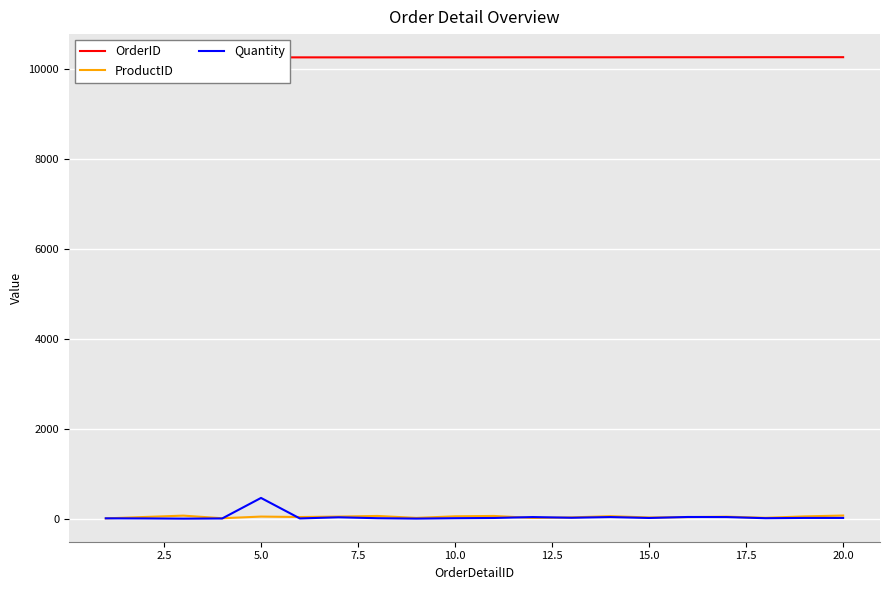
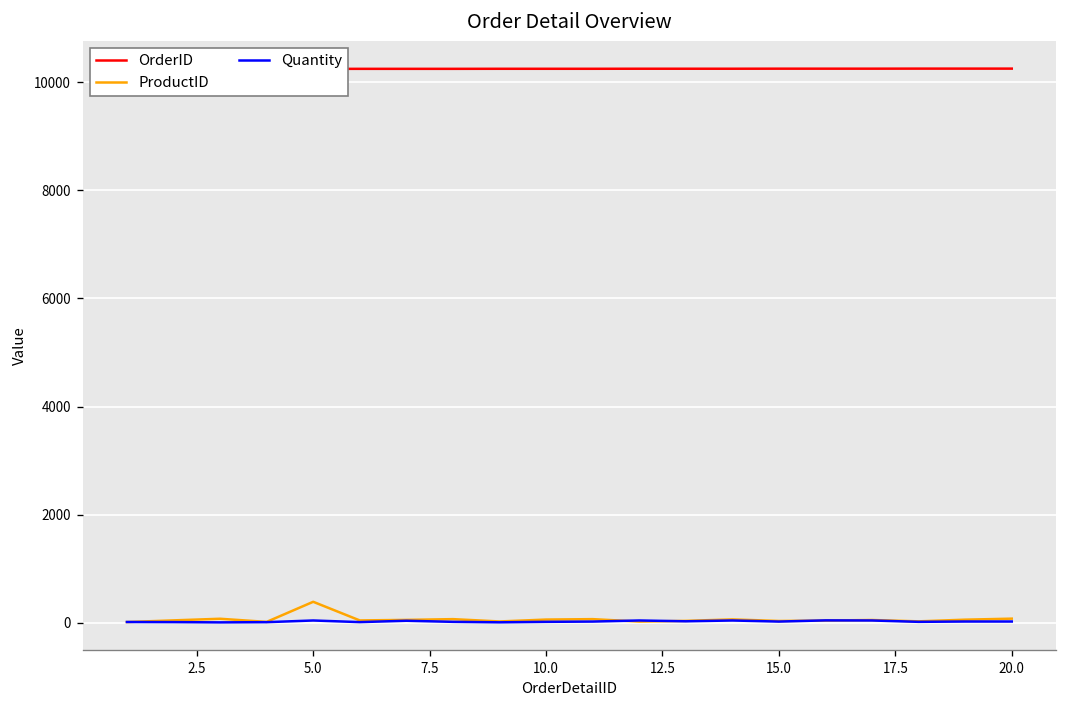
ProductID, 5.0: 100 -> 400
Quantity, 5.0: 500 -> 0
